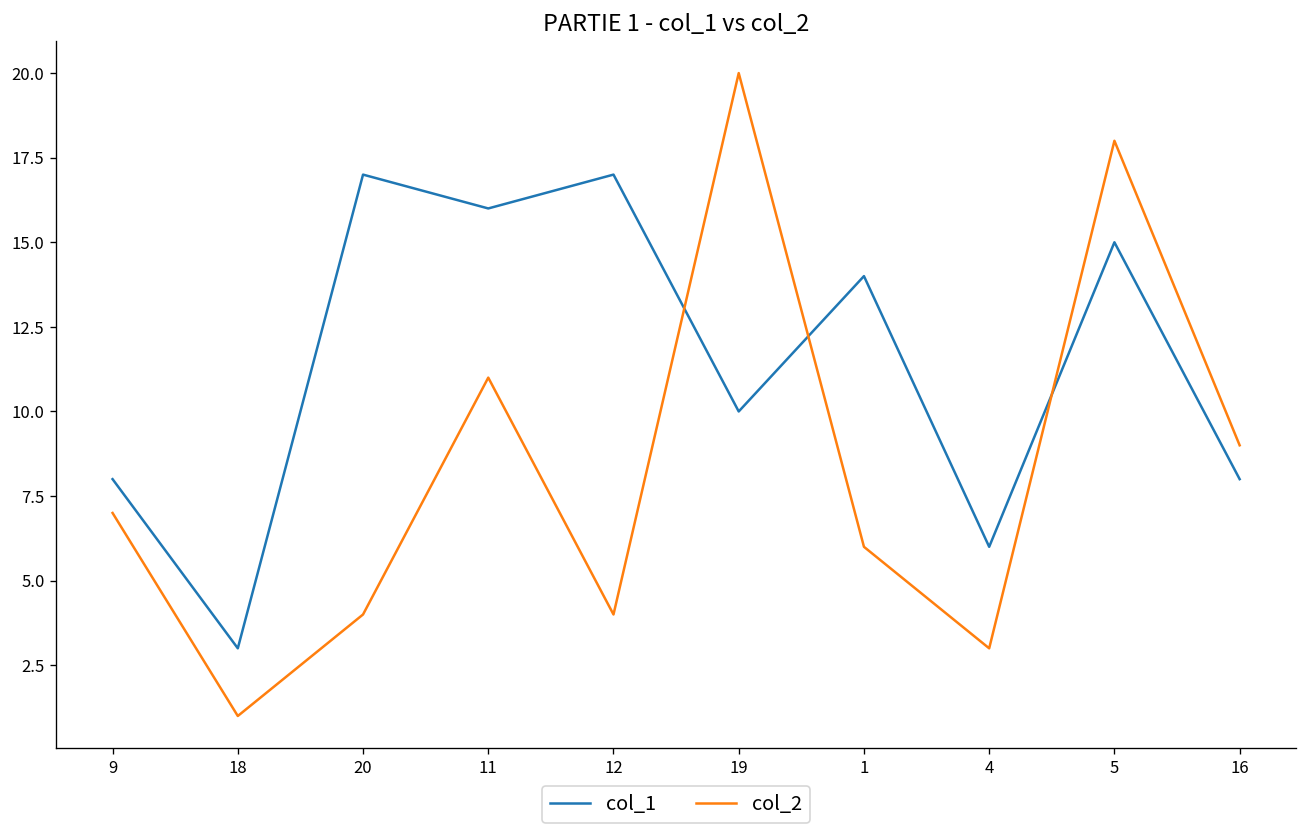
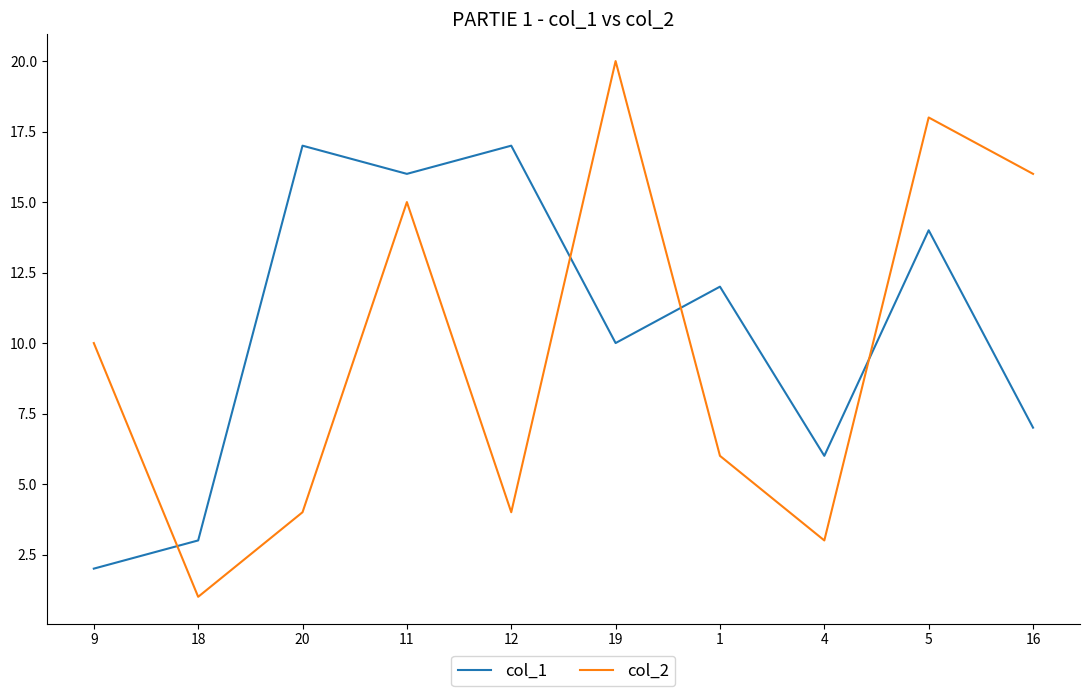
col_1, 9: 8 -> 2
col_2, 9: 7 -> 10
col_2, 11: 11 -> 15
col_1, 1: 14 -> 12
col_1, 5: 15 -> 14
col_1, 16: 8 -> 7
col_2, 16: 9 -> 16
